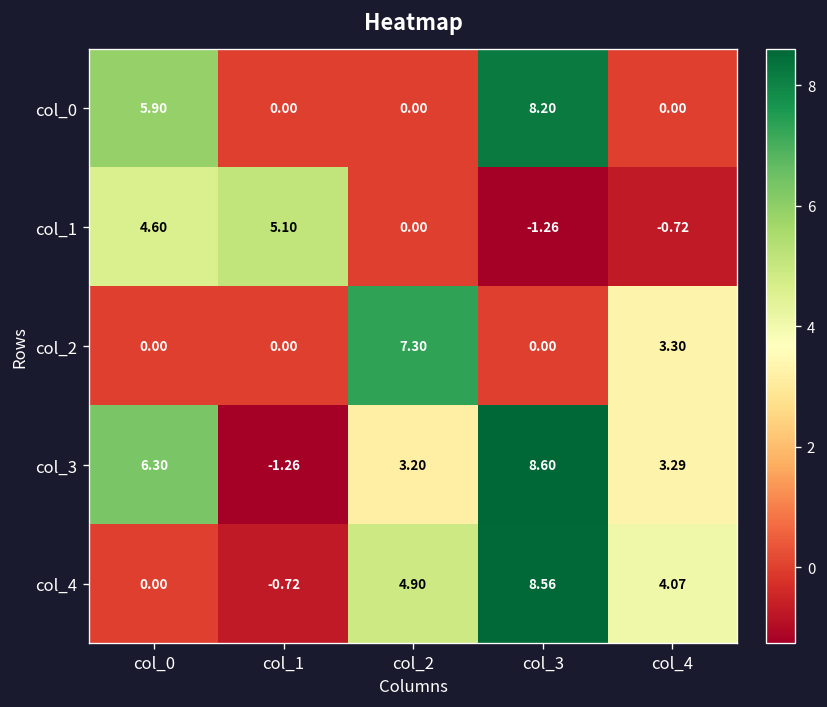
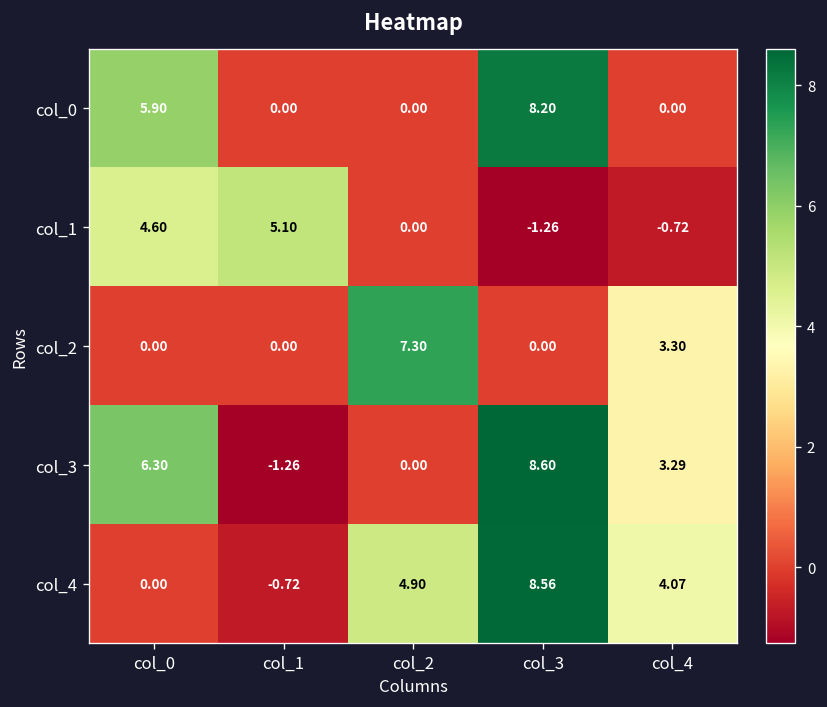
col_3, col_2: 3.20 -> 0.00
